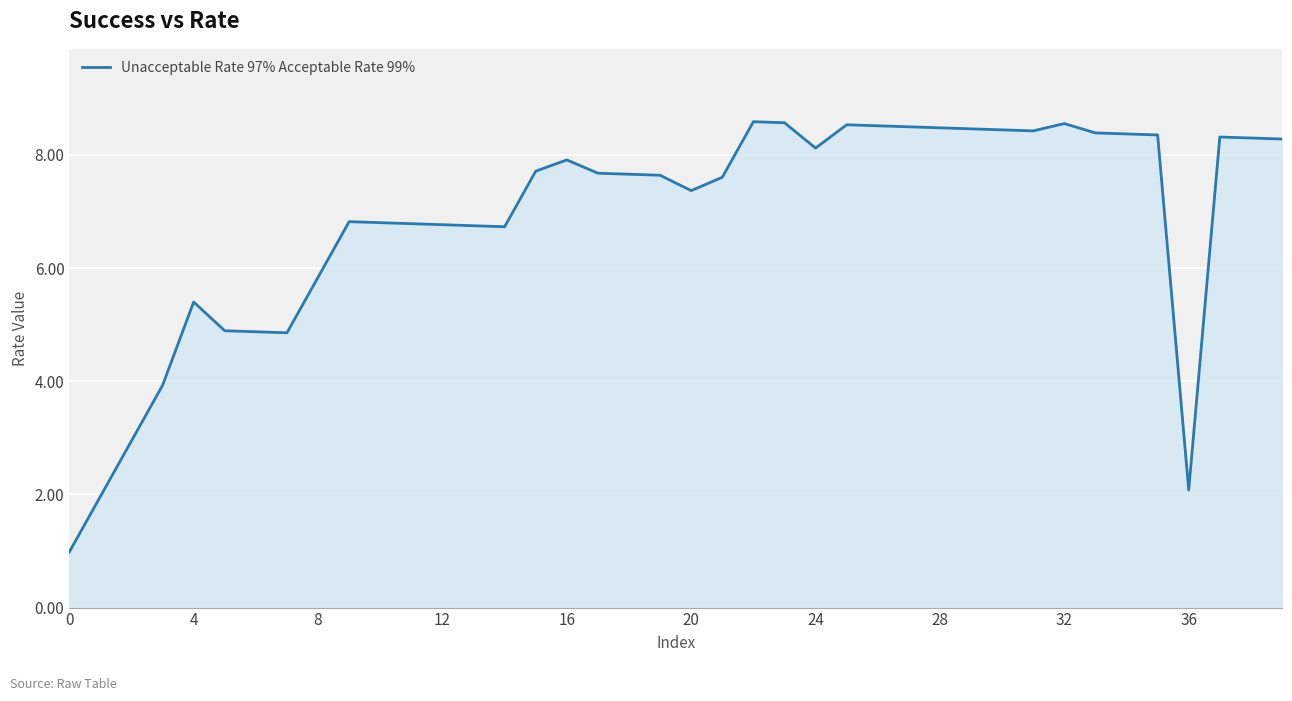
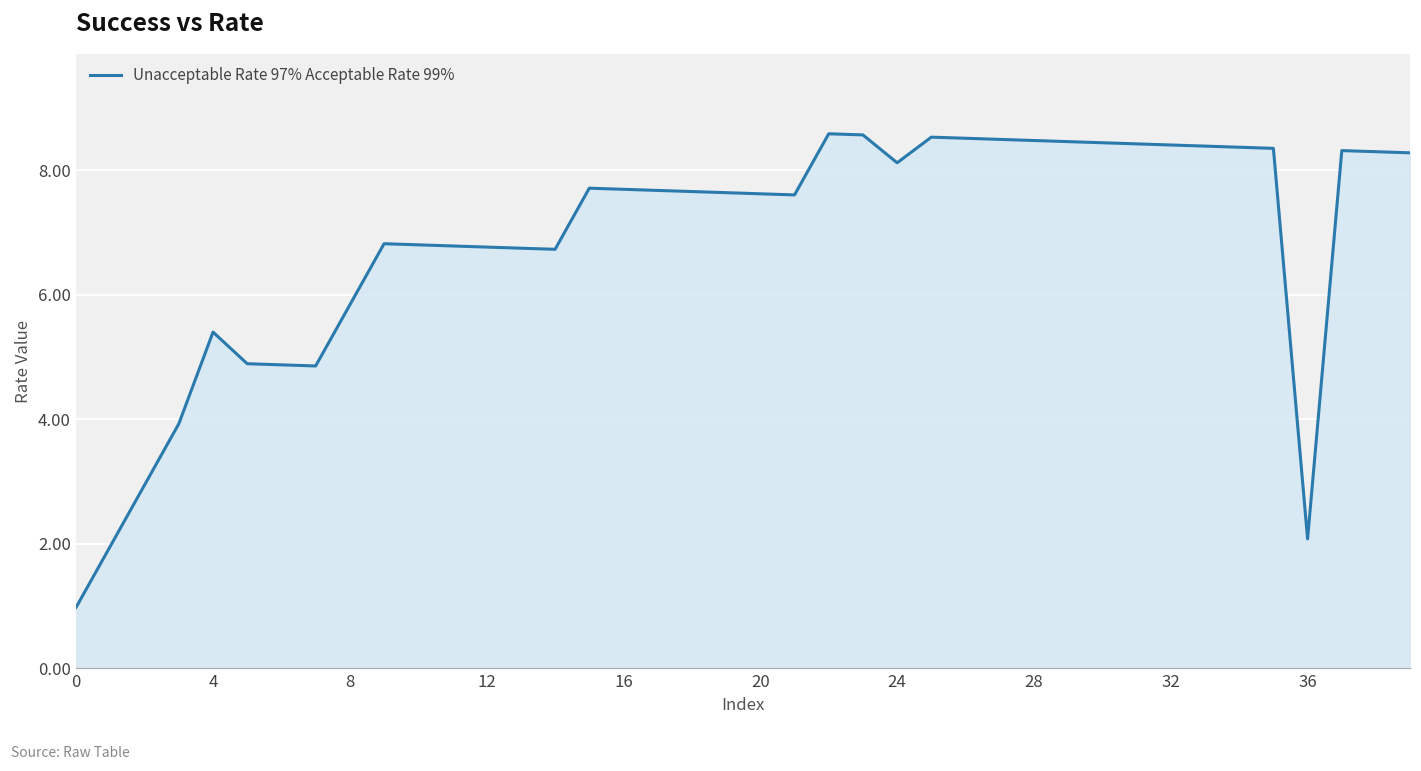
16: 7.9 -> 7.7
20: 7.4 -> 7.6
32: 8.6 -> 8.4
